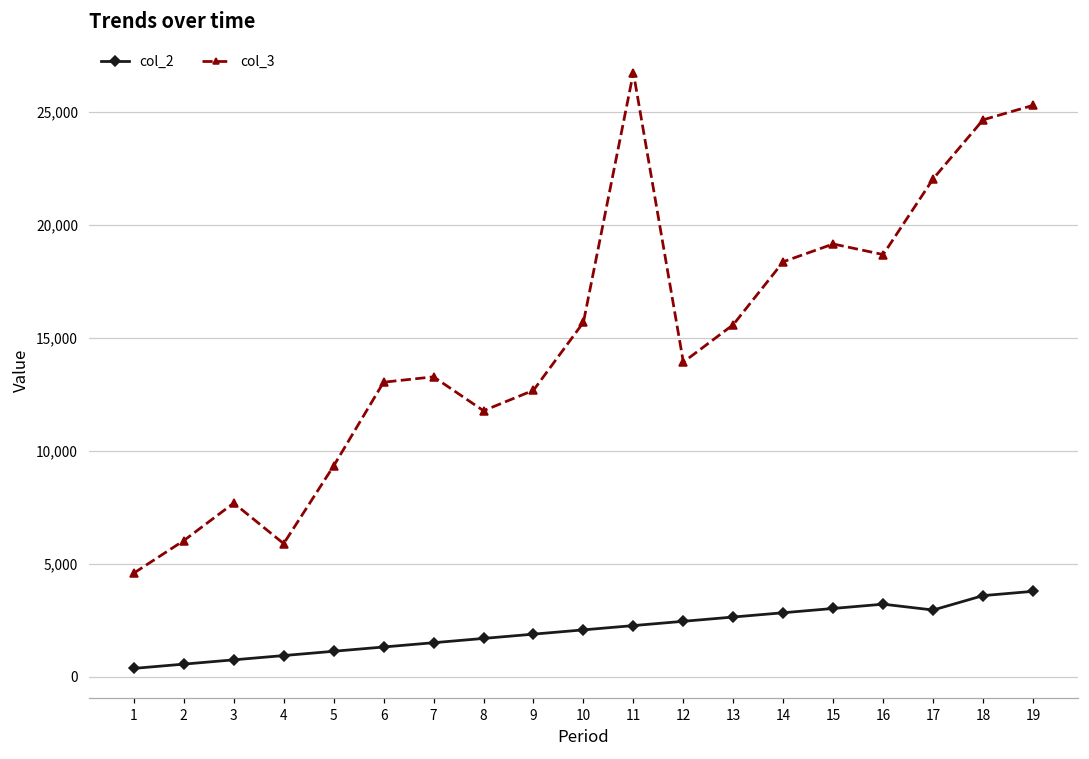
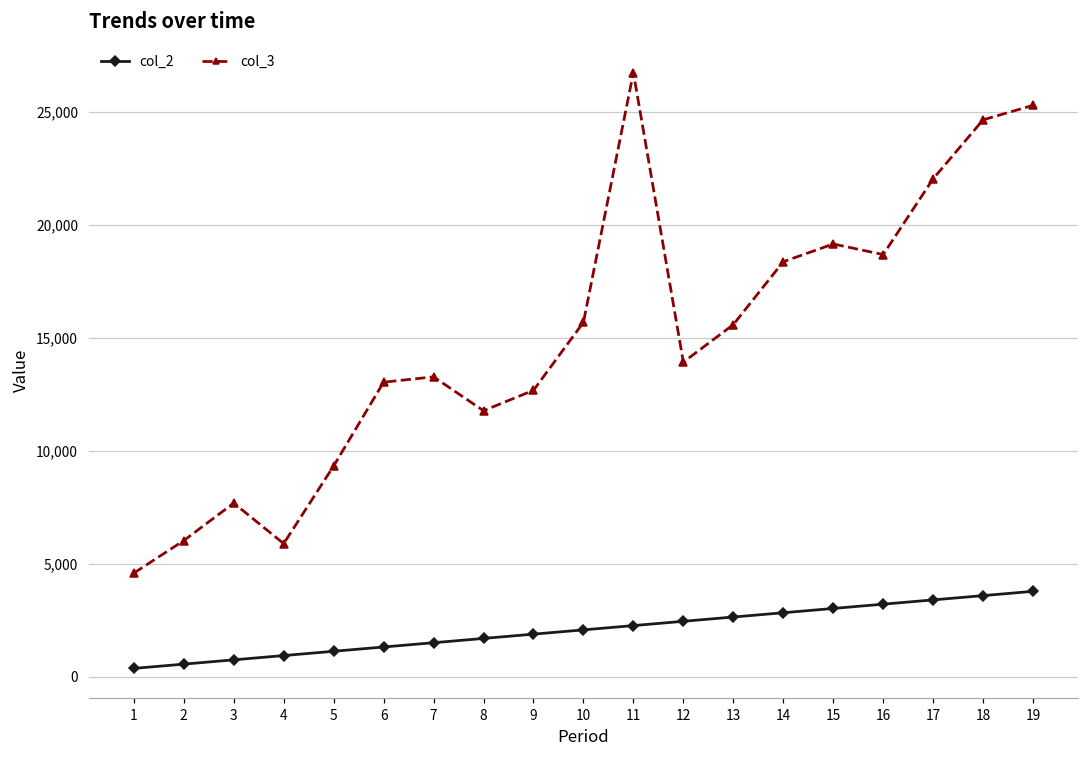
col_2, 17: 3,000 -> 3,400
